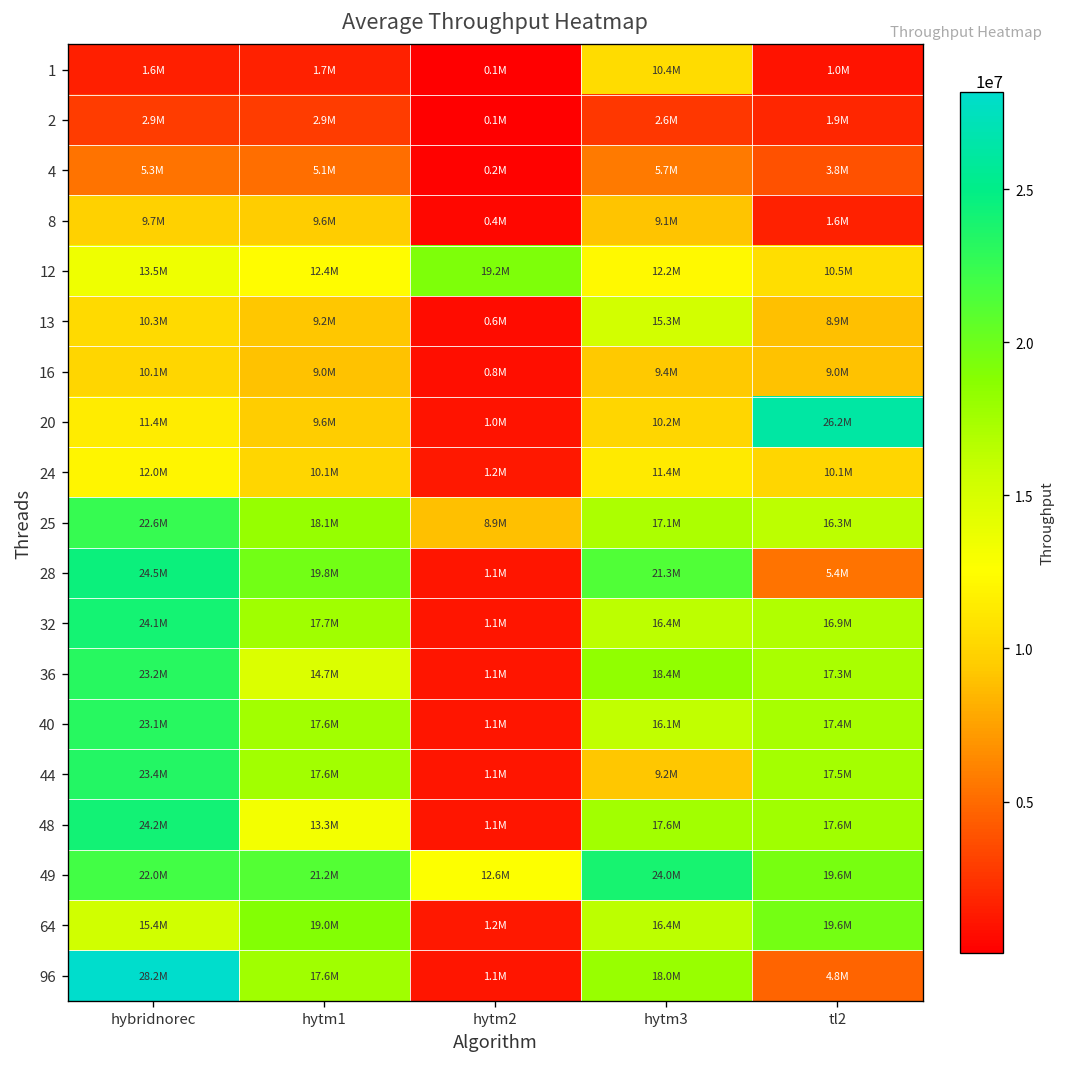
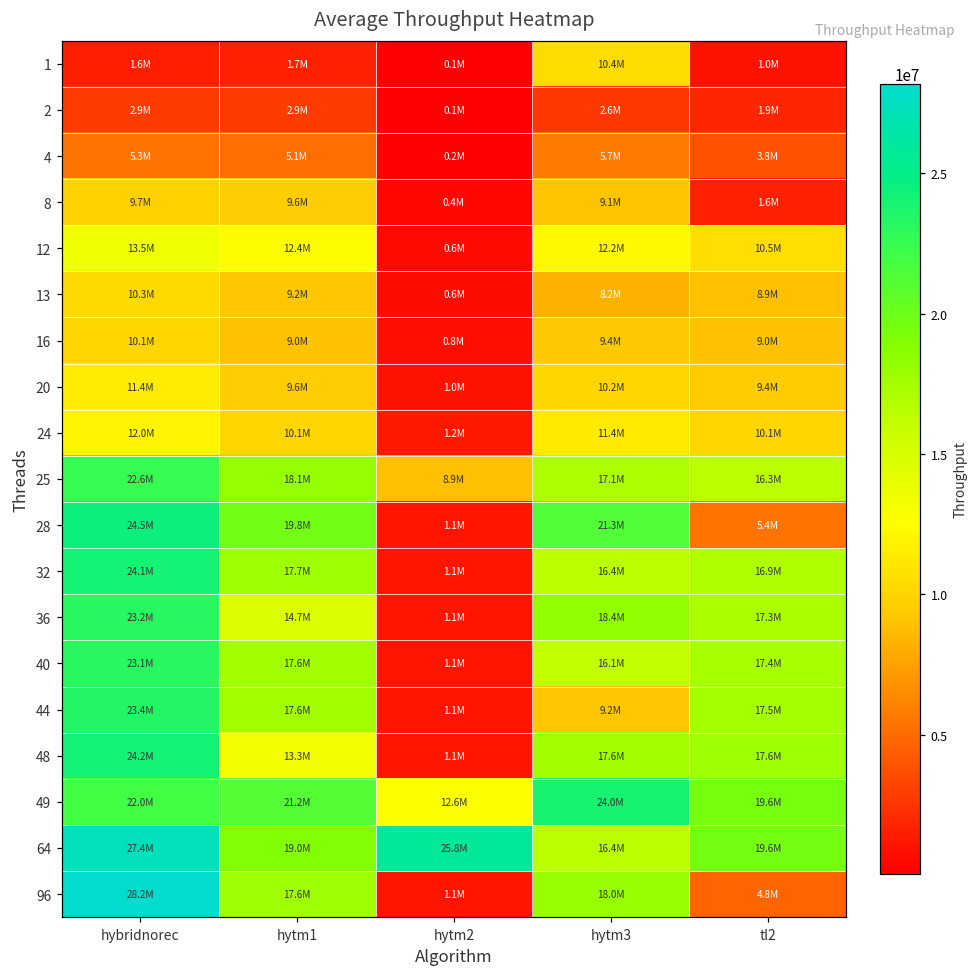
12, hytm2: 19.2M -> 0.6M
13, hytm3: 15.3M -> 8.2M
20, tl2: 26.2M -> 9.4M
64, hybridnorec: 15.4M -> 27.4M
64, hytm2: 1.2M -> 25.8M
